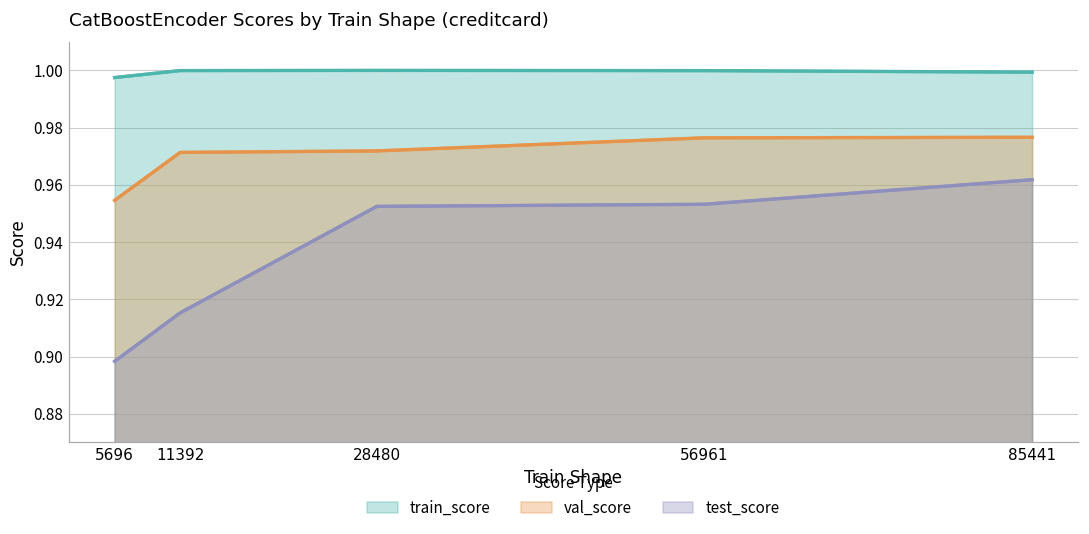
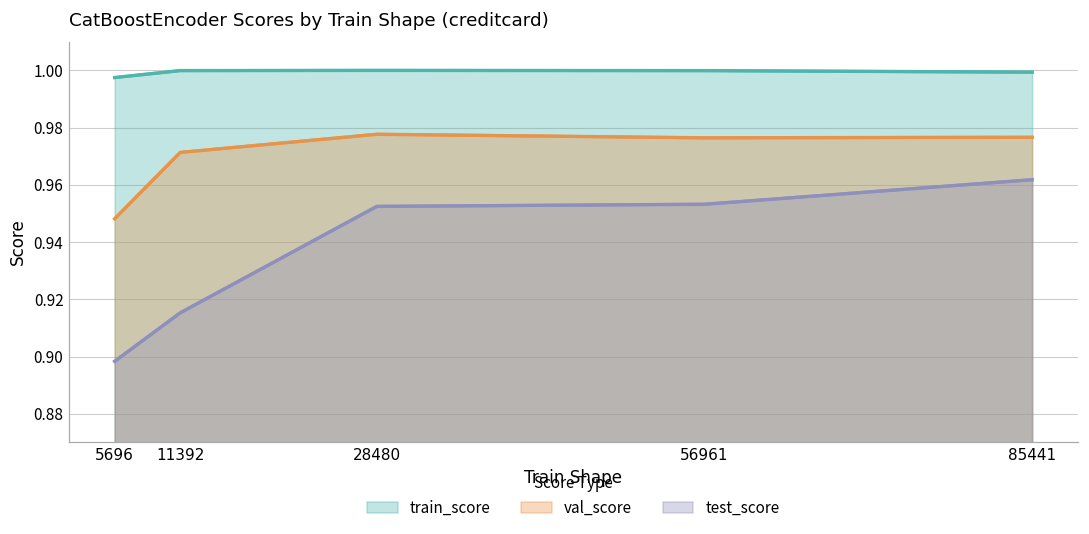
val_score, 5696: 0.955 -> 0.948
val_score, 28480: 0.972 -> 0.978
